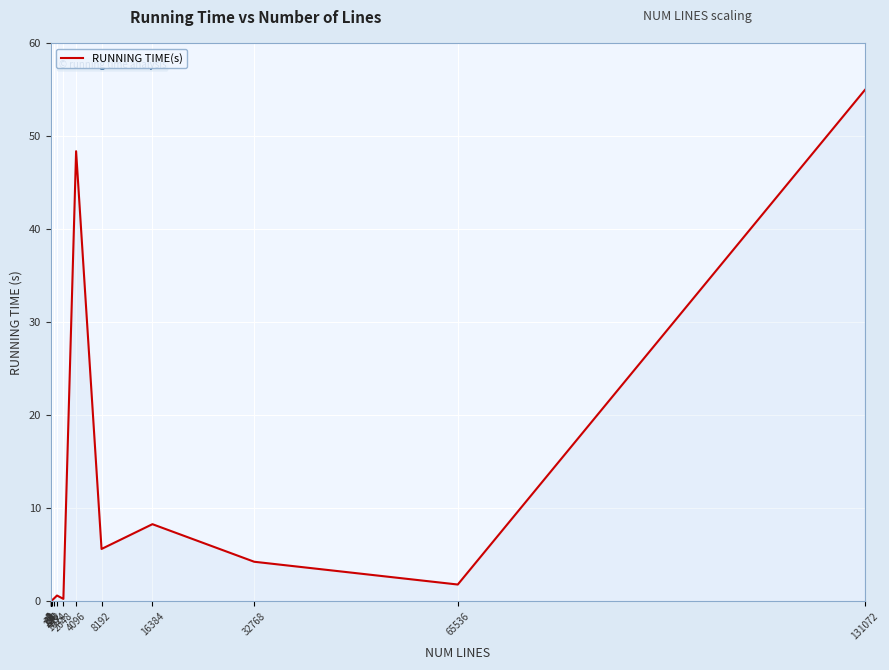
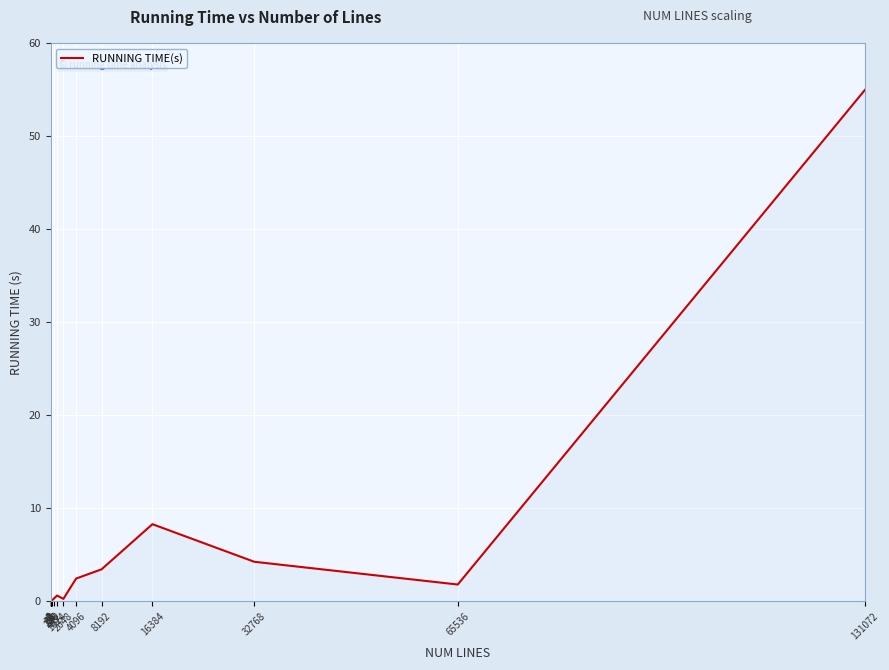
4096: 48 -> 2
8192: 6 -> 3
